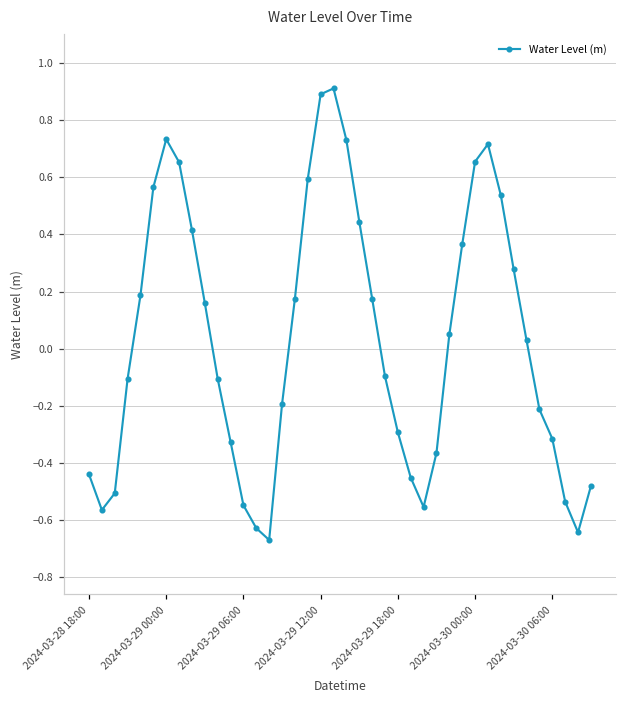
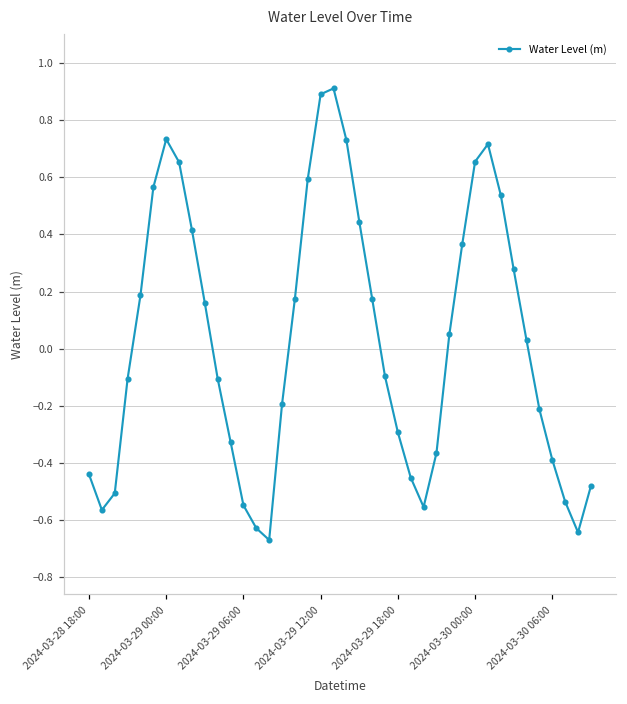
2024-03-30 06:00: -0.32 -> -0.39
